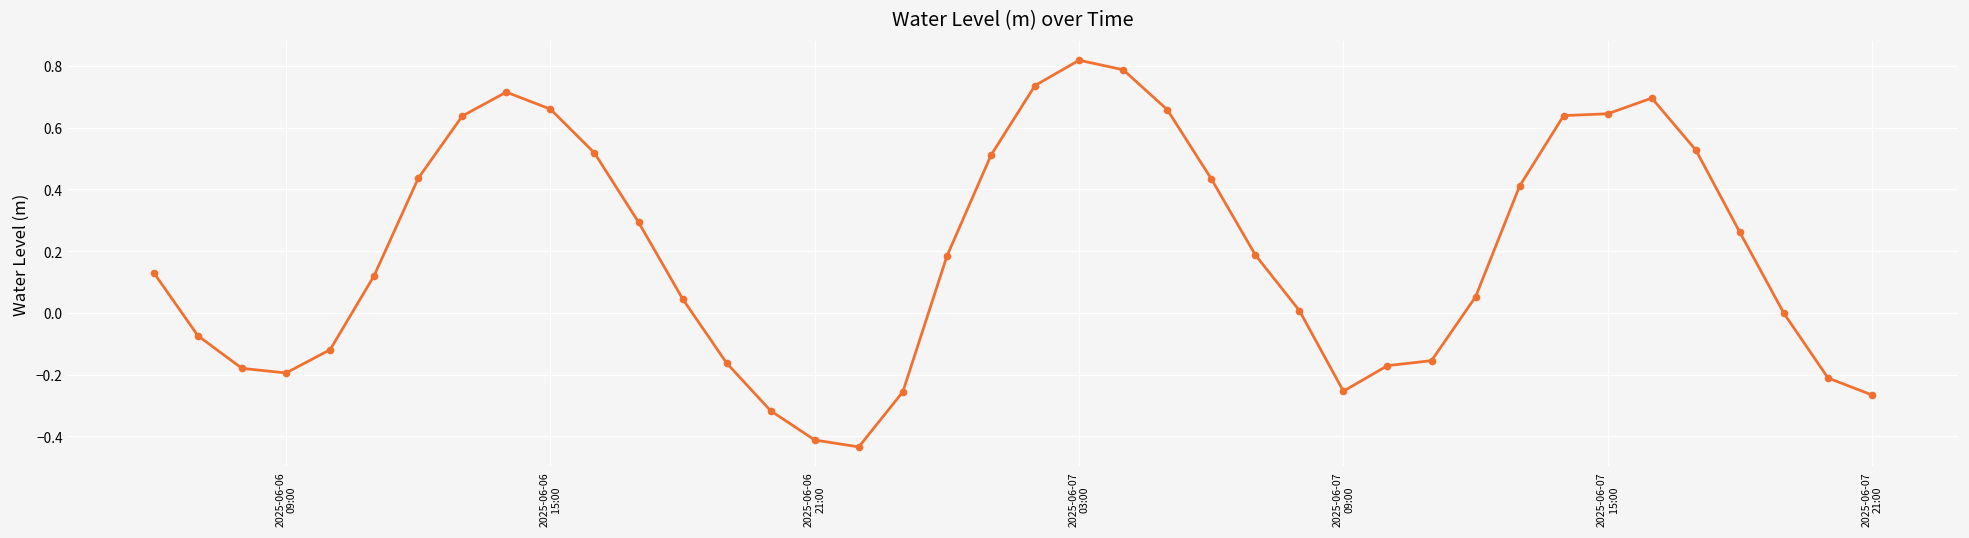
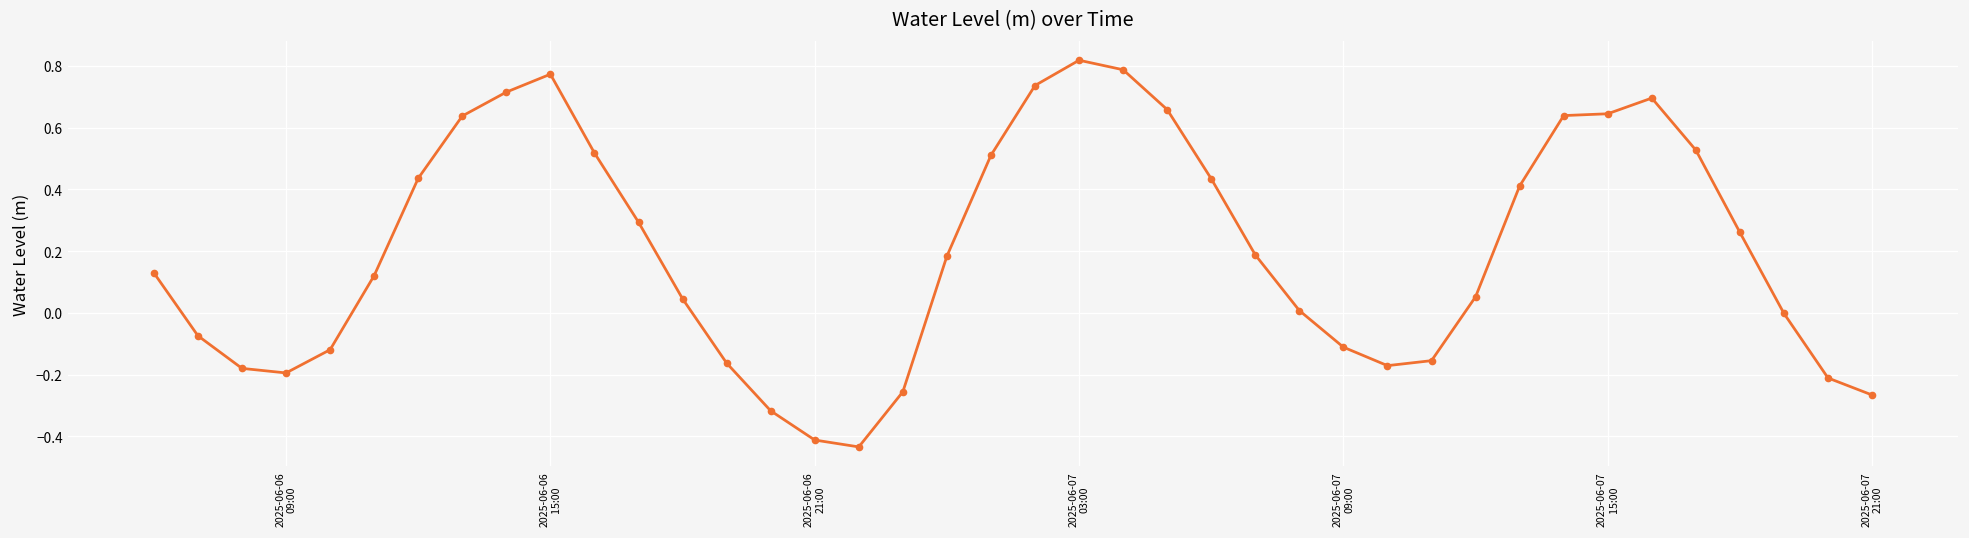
2025-06-06 15:00: 0.66 -> 0.77
2025-06-07 09:00: -0.25 -> -0.11
